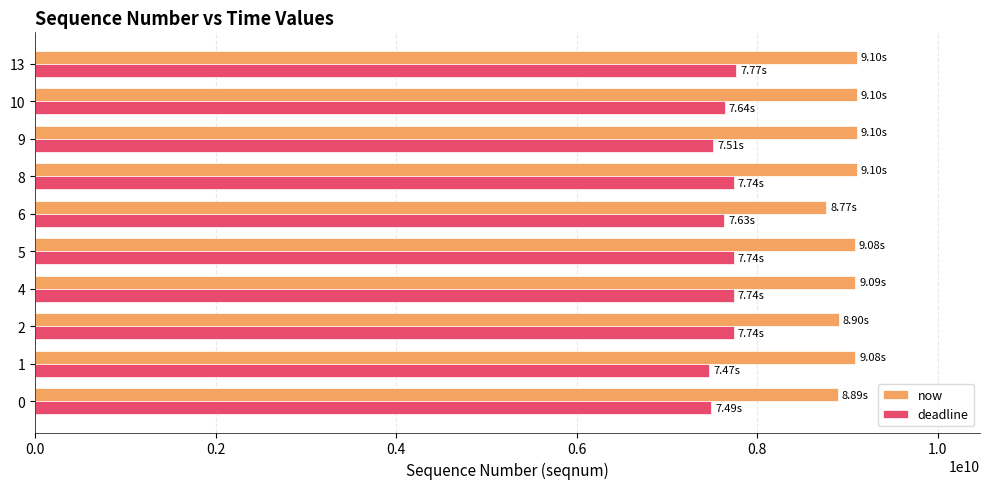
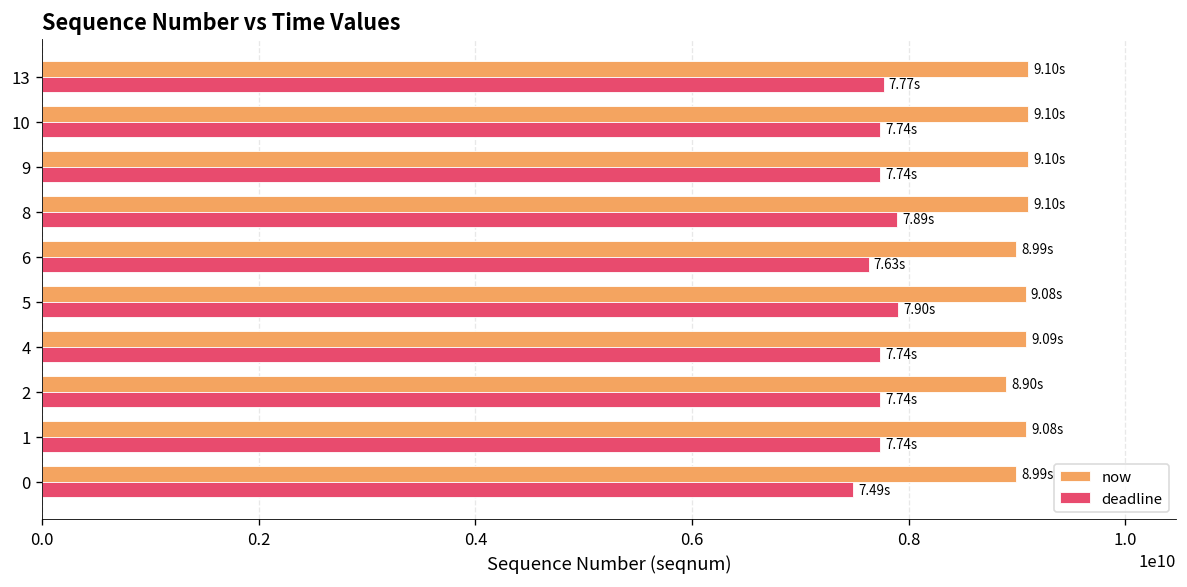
deadline, 10: 7.64s -> 7.74s
deadline, 9: 7.51s -> 7.74s
deadline, 8: 7.74s -> 7.89s
now, 6: 8.77s -> 8.99s
deadline, 5: 7.74s -> 7.90s
deadline, 1: 7.47s -> 7.74s
now, 0: 8.89s -> 8.99s
